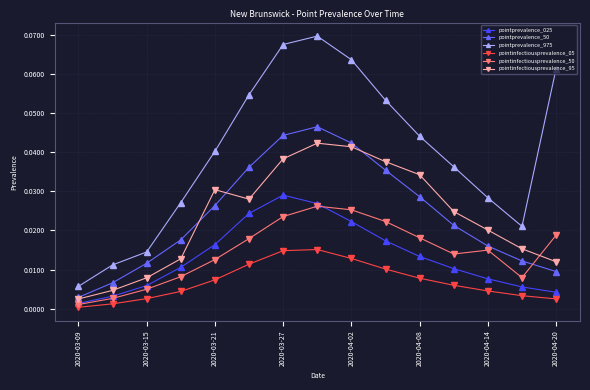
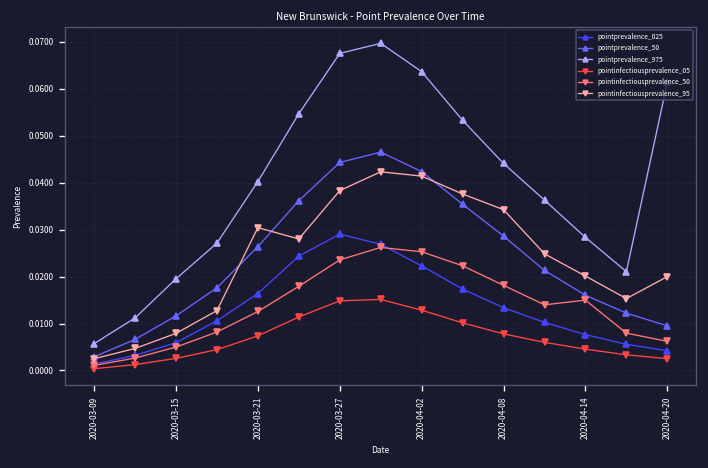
pointprevalence_975, 2020-03-15: 0.015 -> 0.020
pointinfectiousprevalence_50, 2020-04-20: 0.019 -> 0.006
pointinfectiousprevalence_95, 2020-04-20: 0.012 -> 0.020
